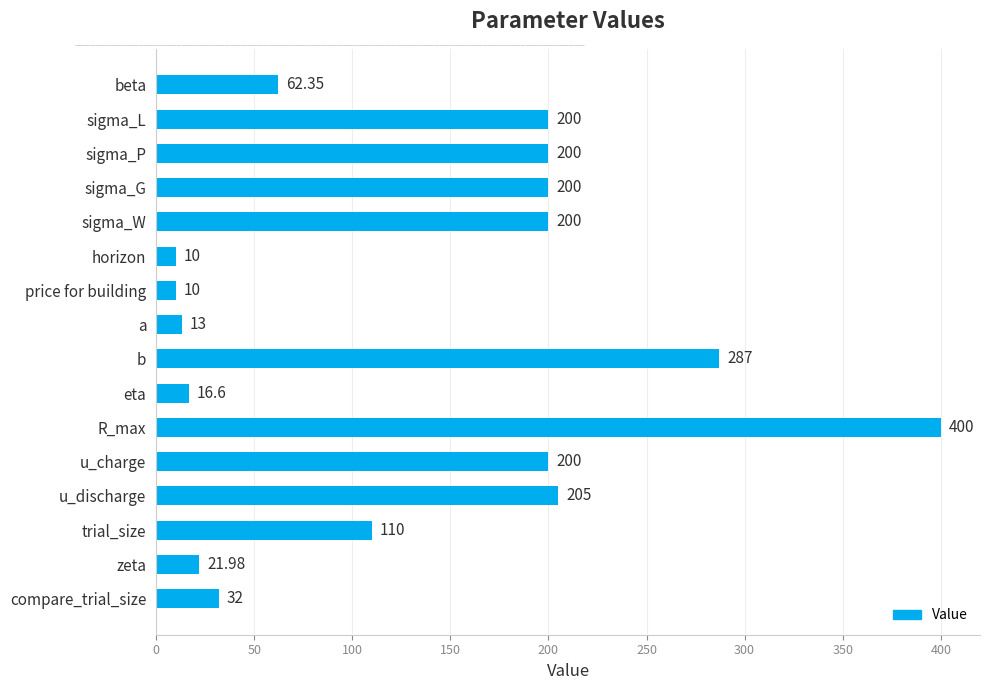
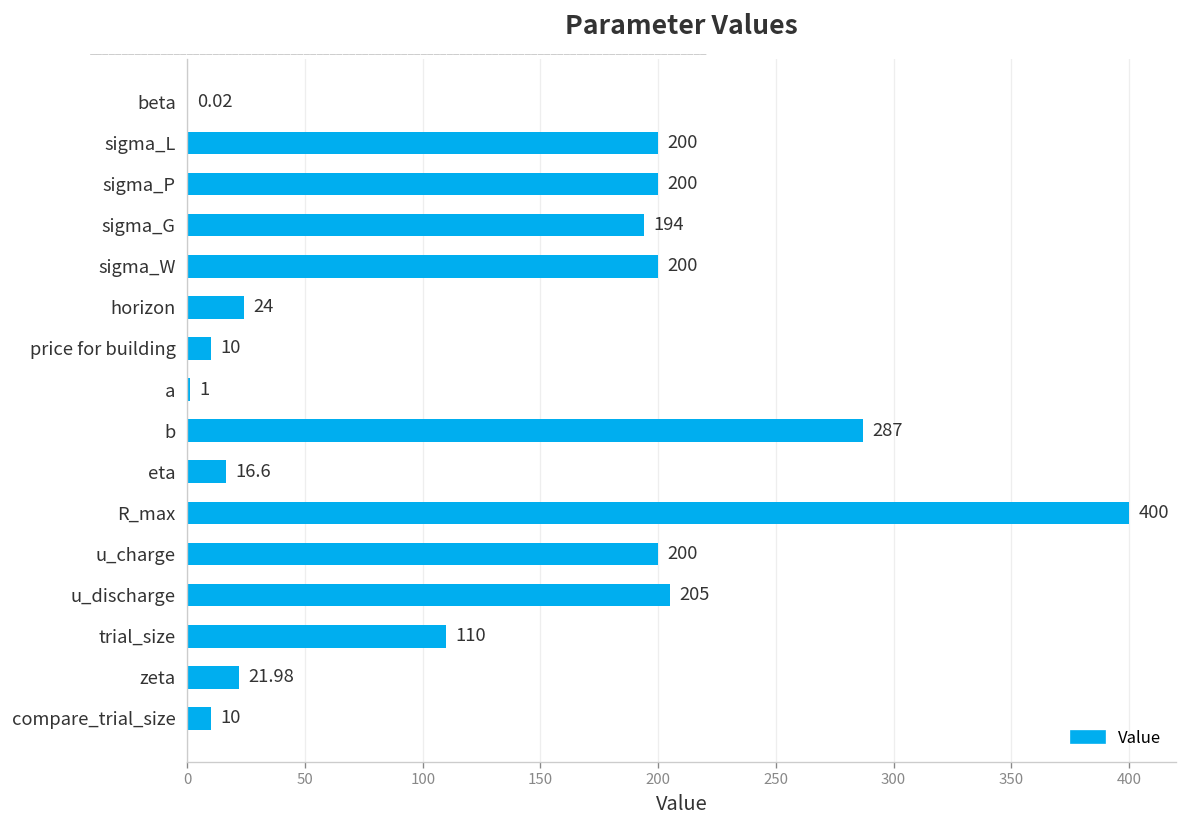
beta: 62.35 -> 0.02
sigma_G: 200 -> 194
horizon: 10 -> 24
a: 13 -> 1
compare_trial_size: 32 -> 10
